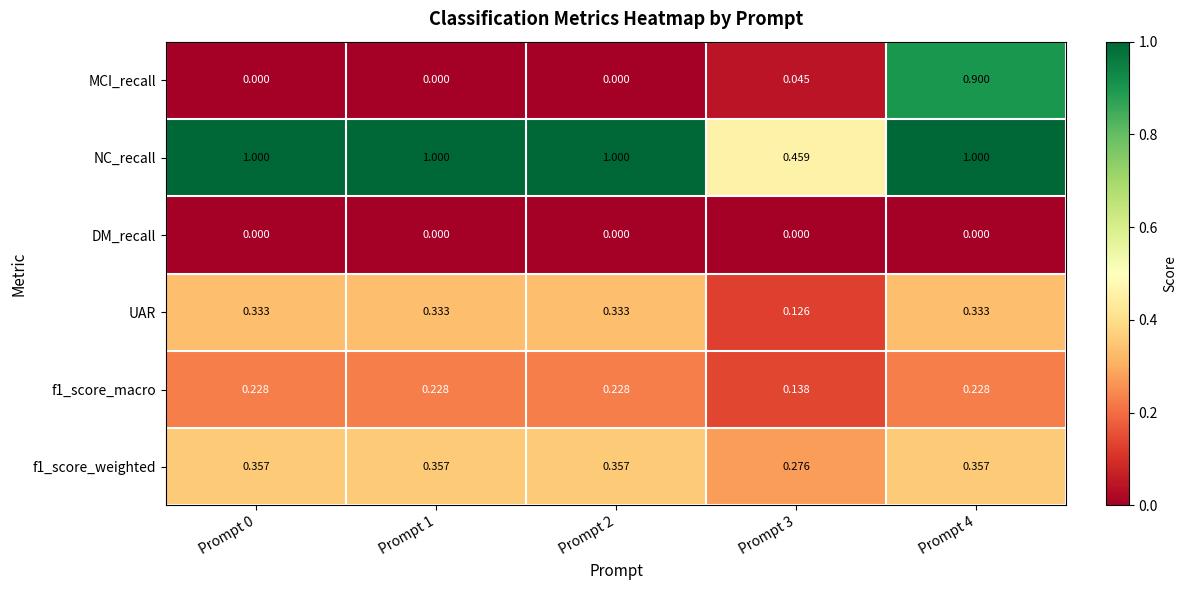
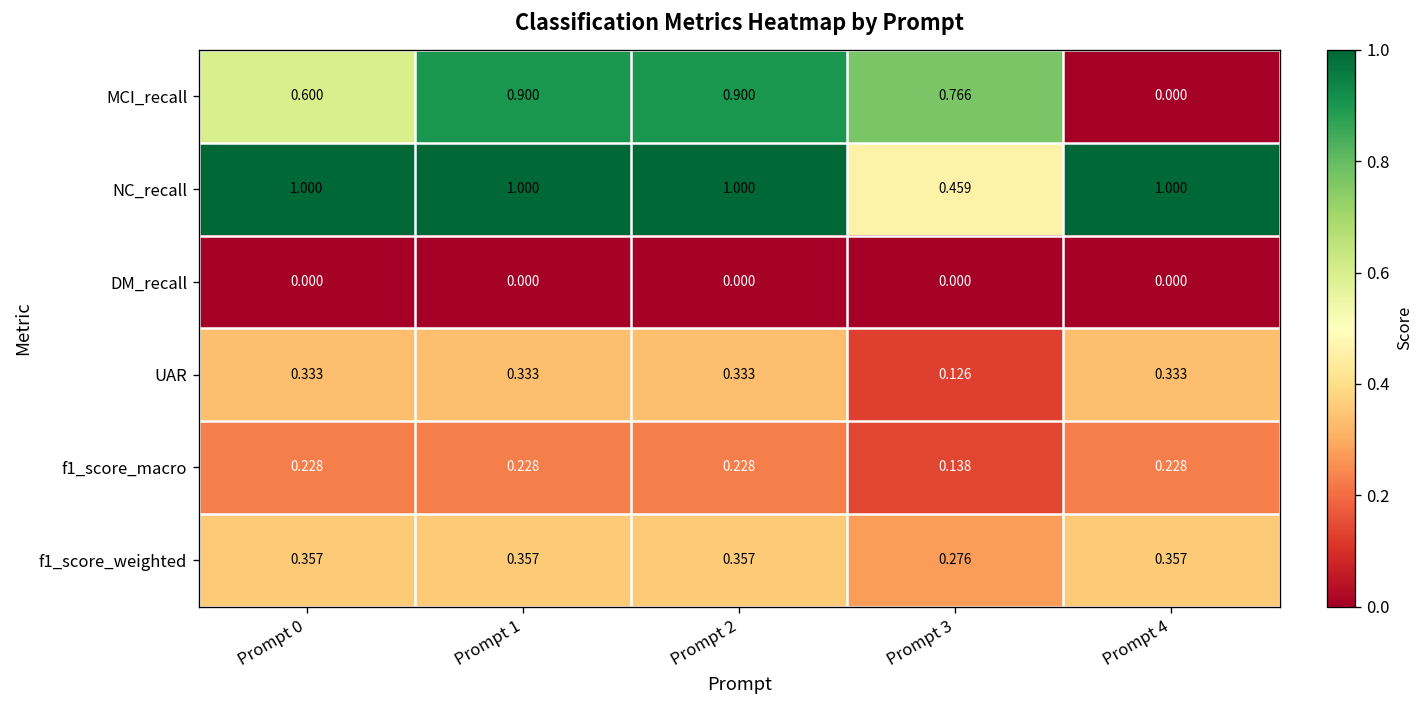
MCI_recall, Prompt 0: 0.000 -> 0.600
MCI_recall, Prompt 1: 0.000 -> 0.900
MCI_recall, Prompt 2: 0.000 -> 0.900
MCI_recall, Prompt 3: 0.045 -> 0.766
MCI_recall, Prompt 4: 0.900 -> 0.000
